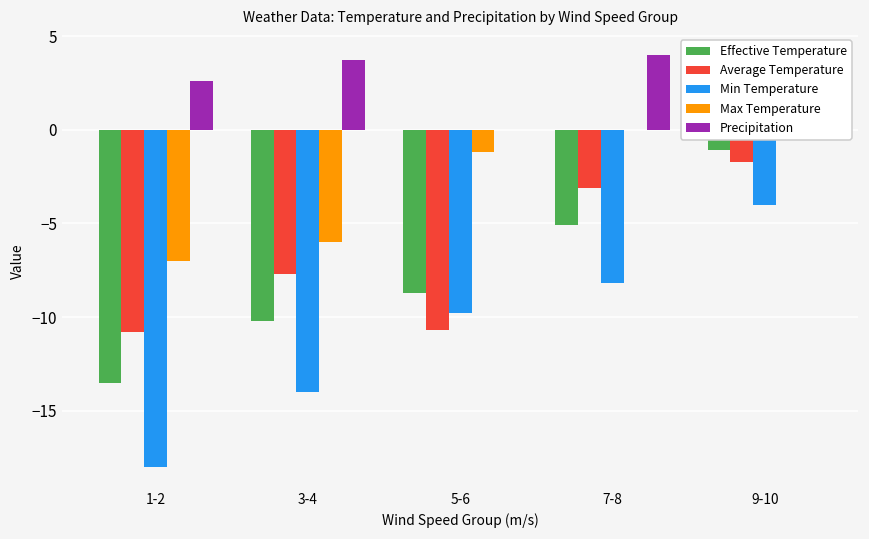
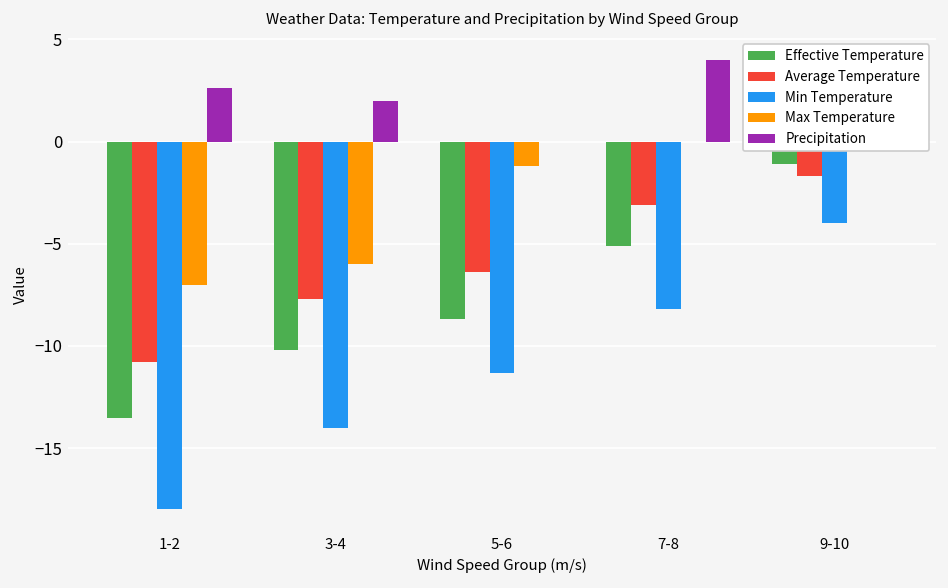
Precipitation, 3-4: 3.7 -> 2.0
Average Temperature, 5-6: -10.7 -> -6.4
Min Temperature, 5-6: -9.8 -> -11.3
